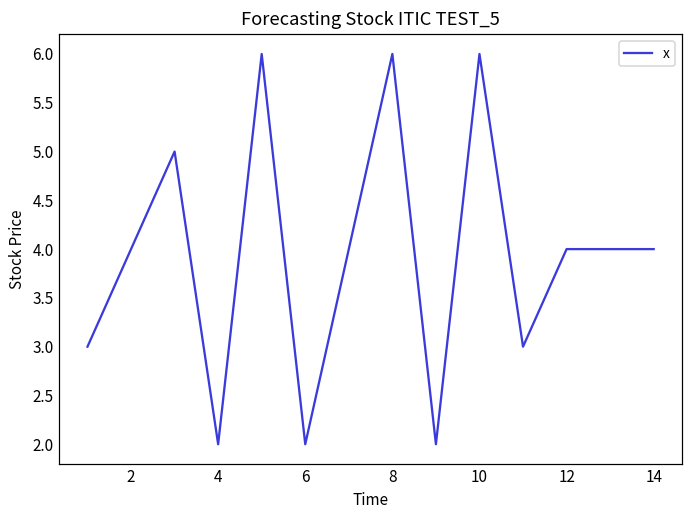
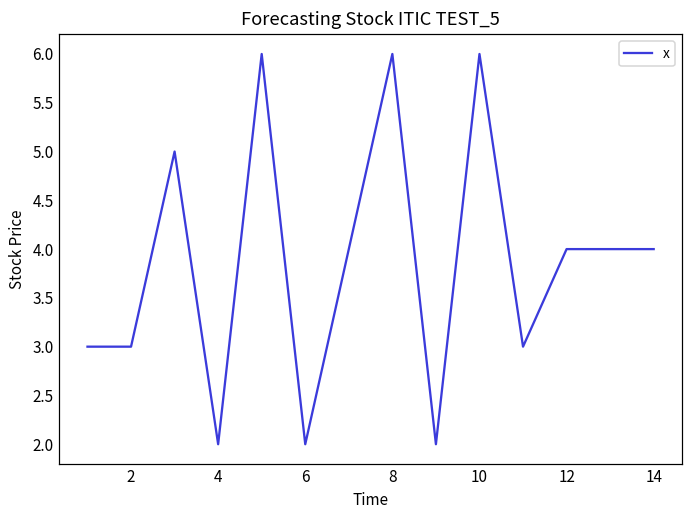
2: 4 -> 3
